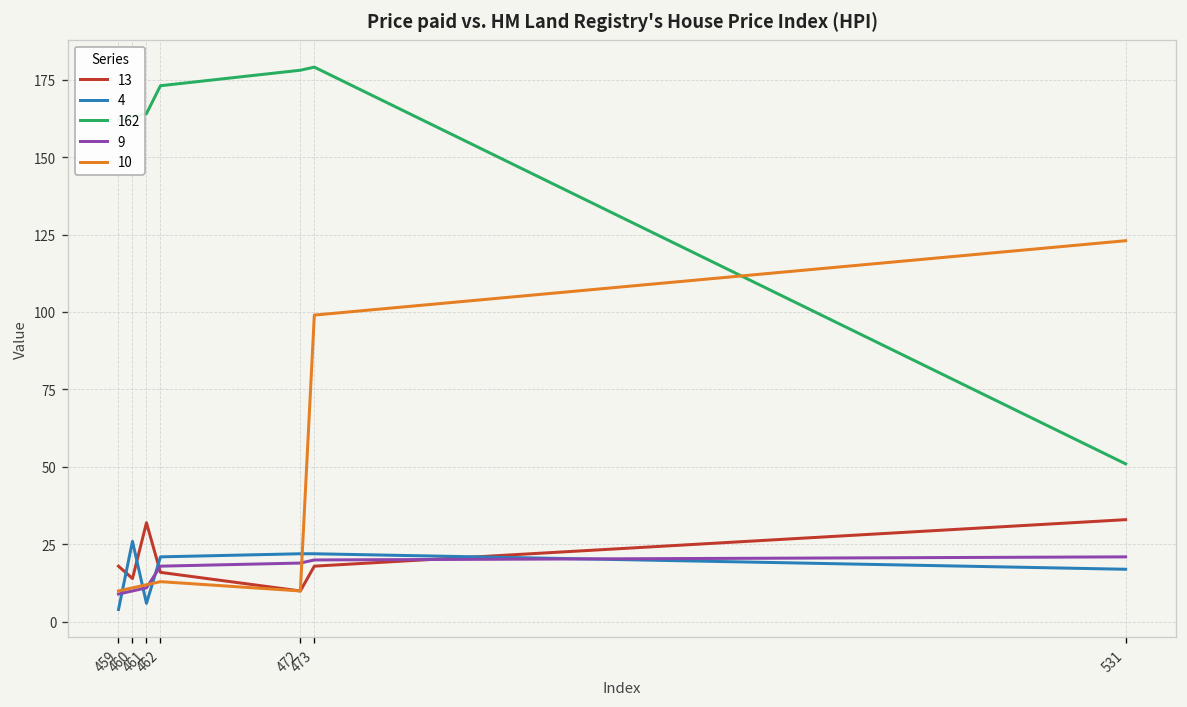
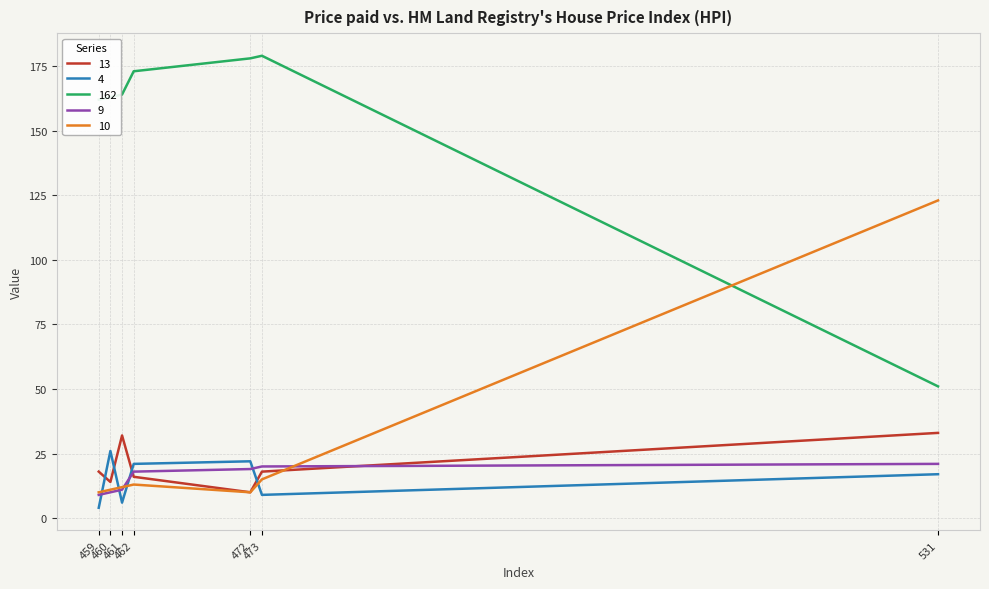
4, 473: 22 -> 9
10, 473: 99 -> 15
